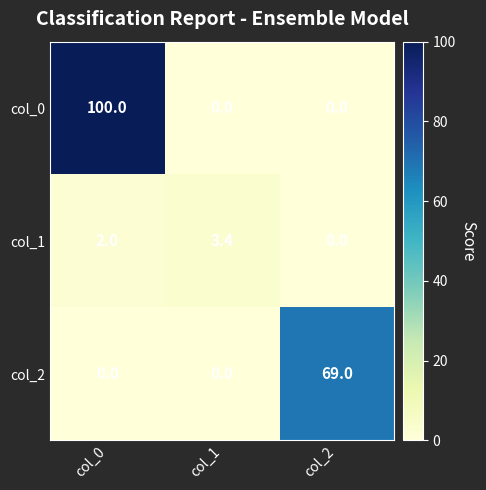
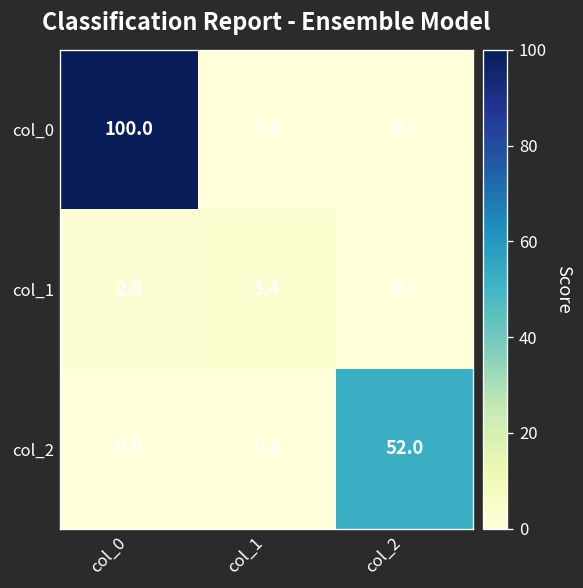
col_2, col_2: 69.0 -> 52.0
